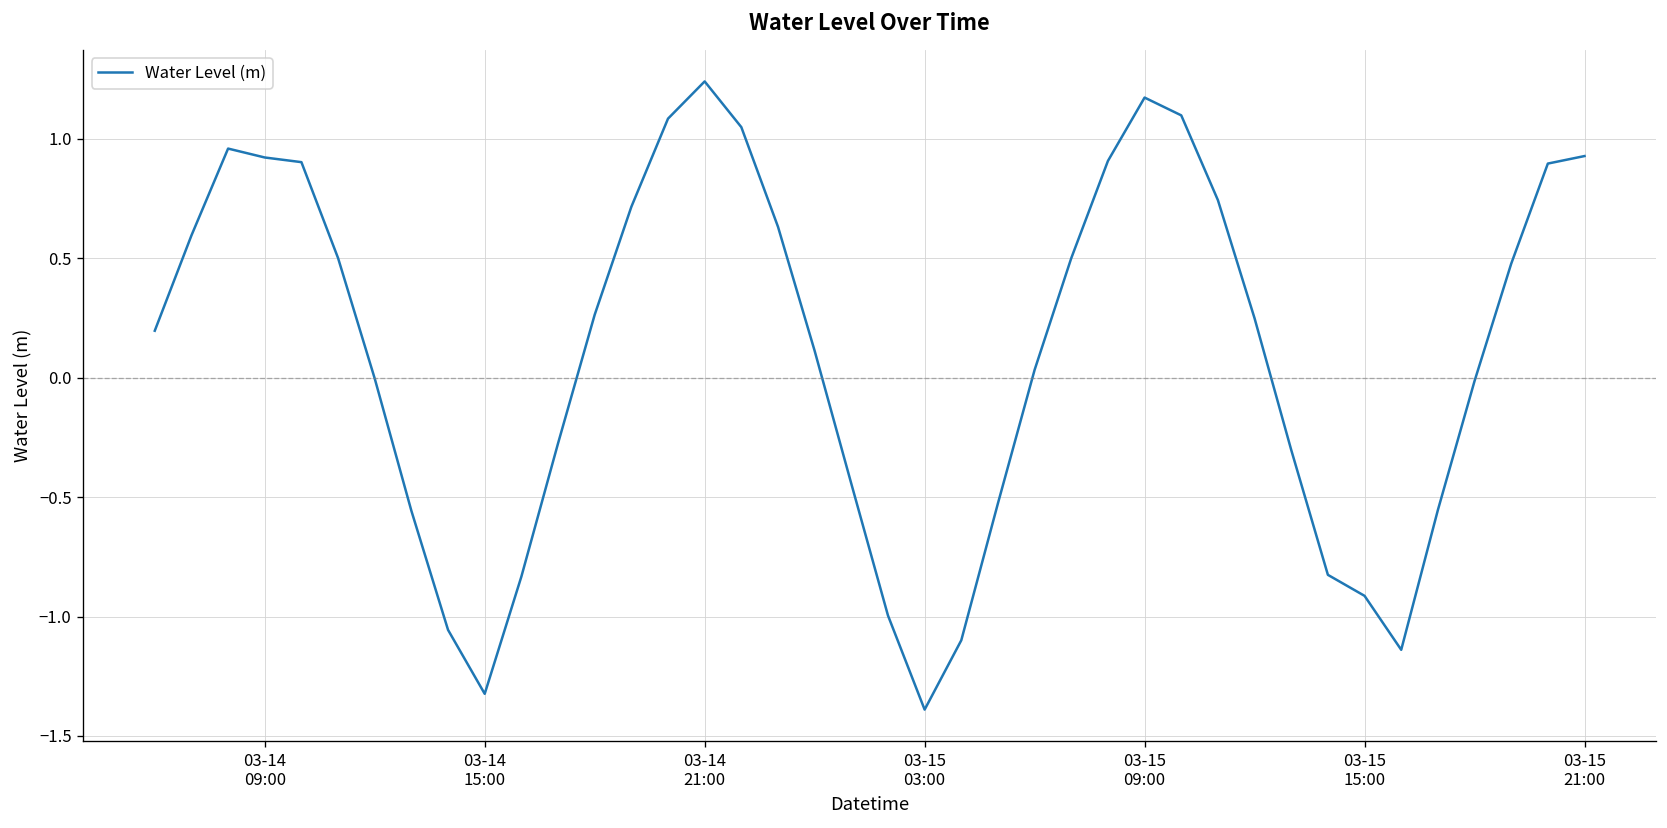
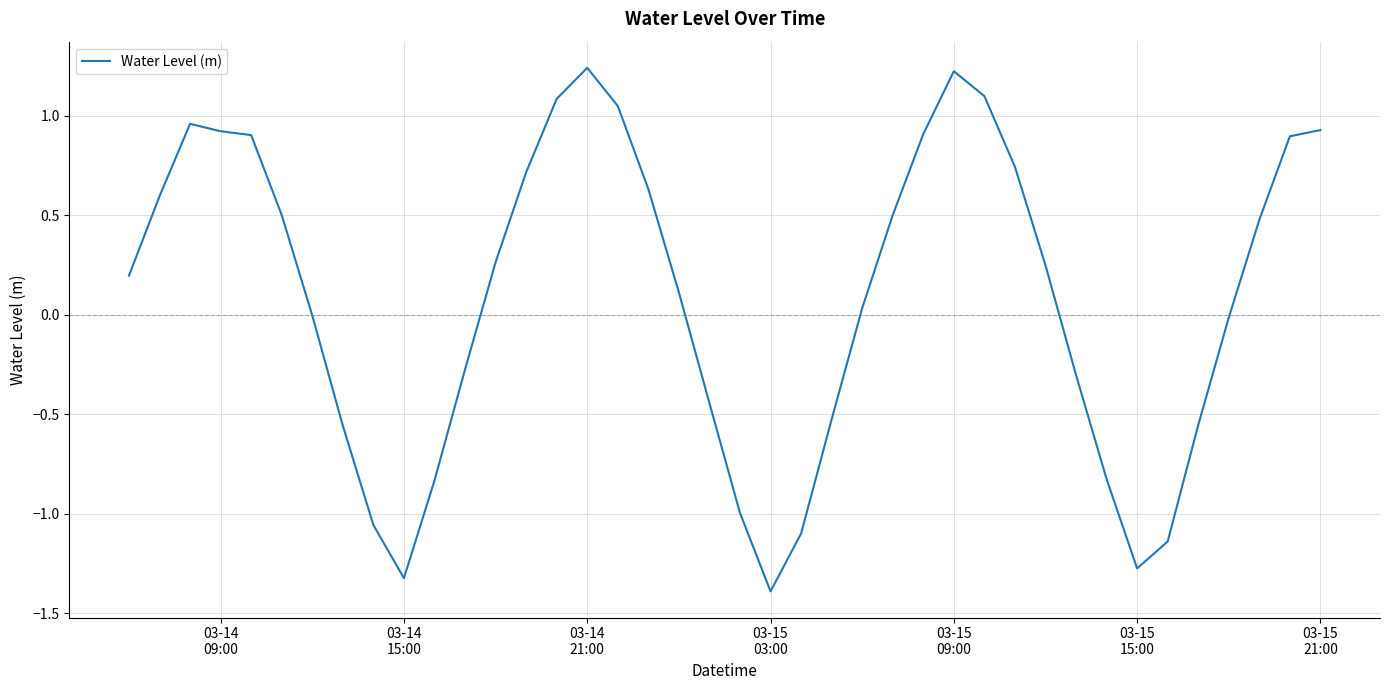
03-15 09:00: 1.17 -> 1.22
03-15 15:00: -0.91 -> -1.27
